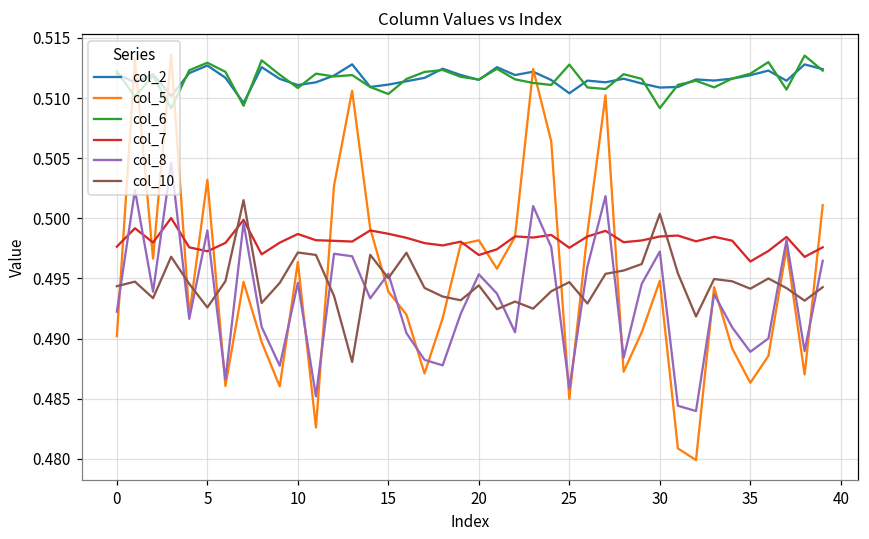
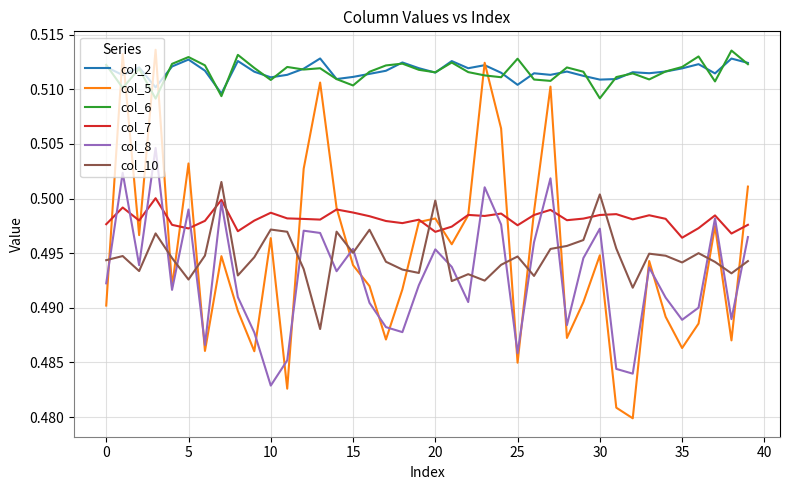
col_8, 10: 0.4946 -> 0.4829
col_10, 20: 0.4944 -> 0.4998
